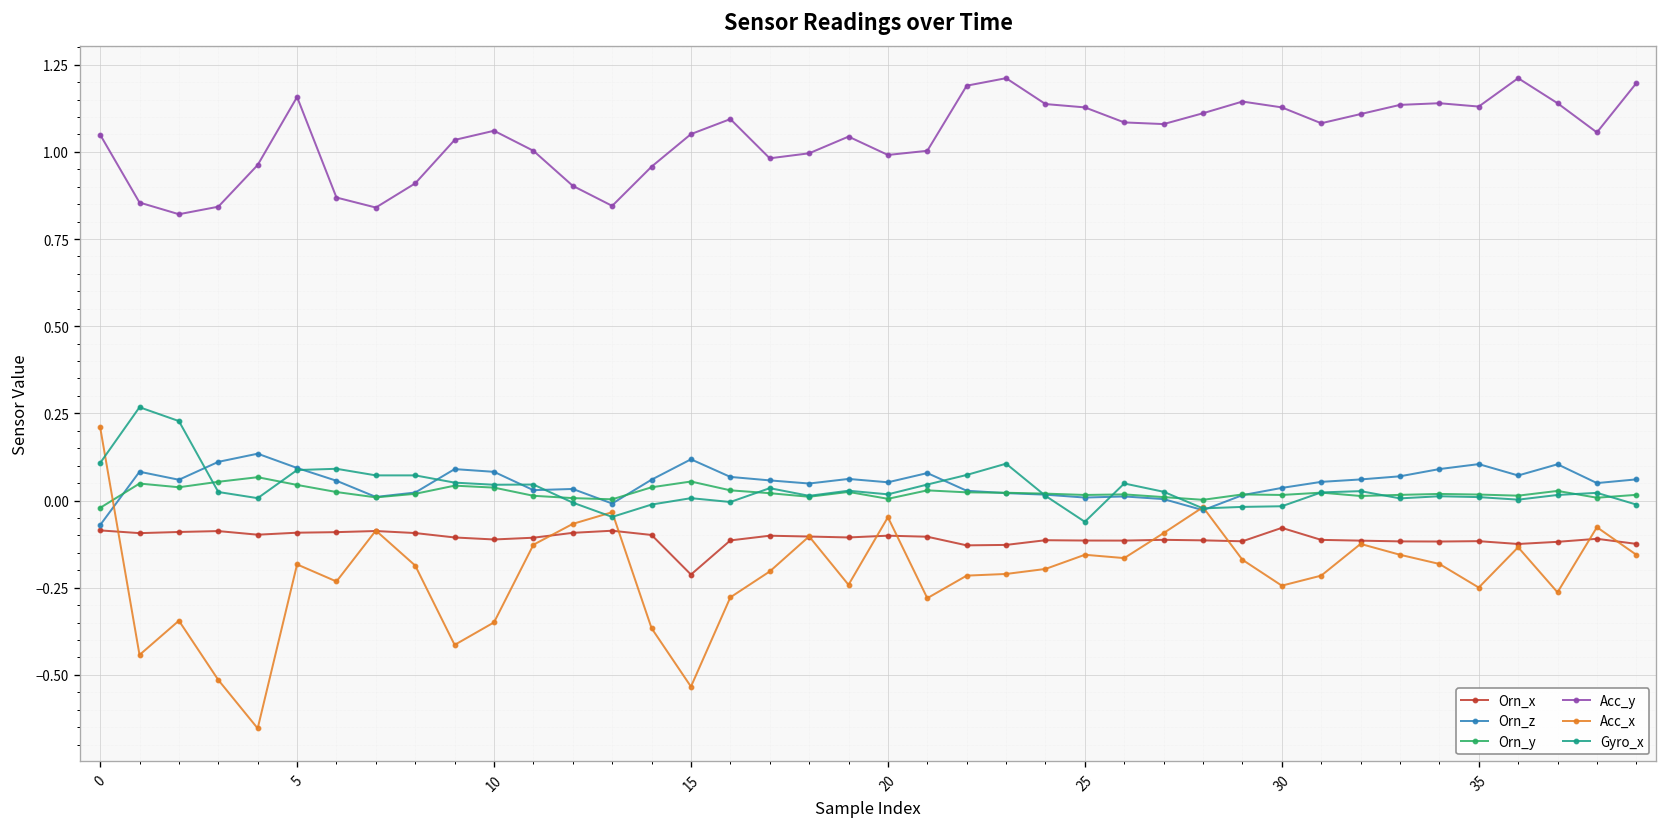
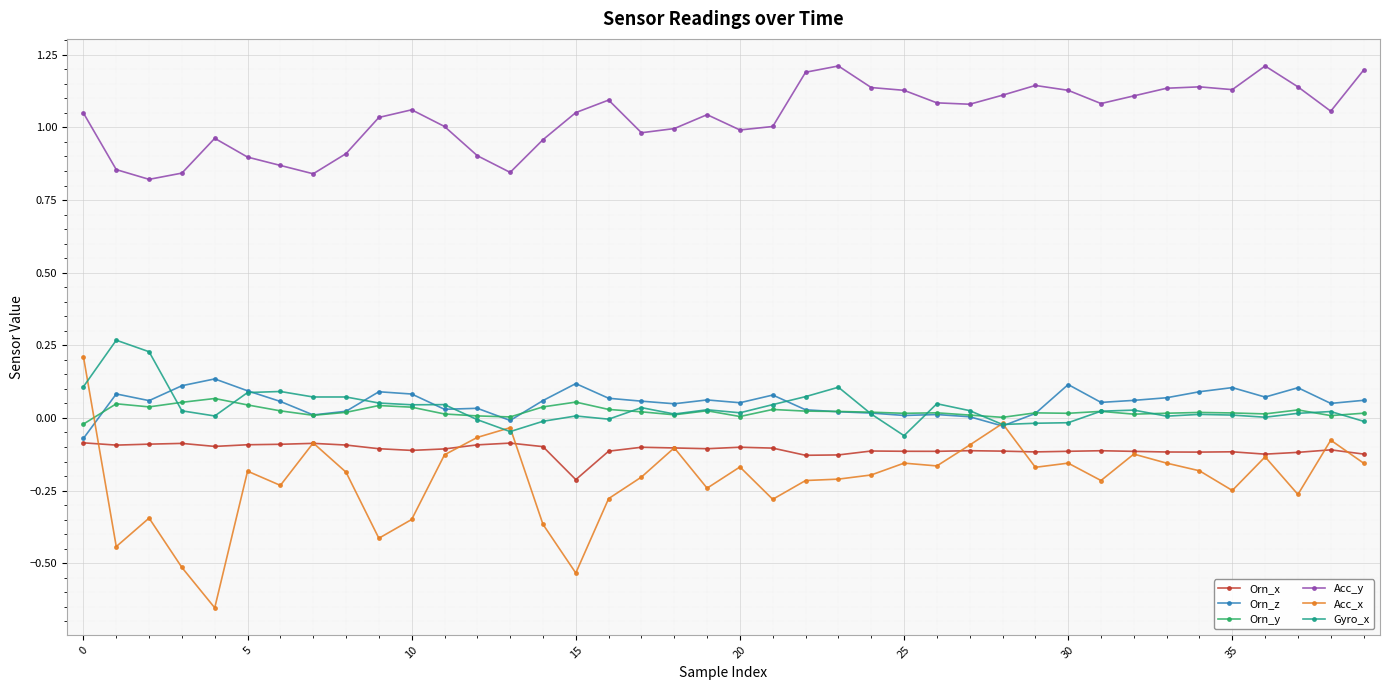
Acc_y, 5: 1.16 -> 0.90
Acc_x, 20: -0.05 -> -0.17
Orn_x, 30: -0.08 -> -0.11
Orn_z, 30: 0.04 -> 0.11
Acc_x, 30: -0.24 -> -0.16
